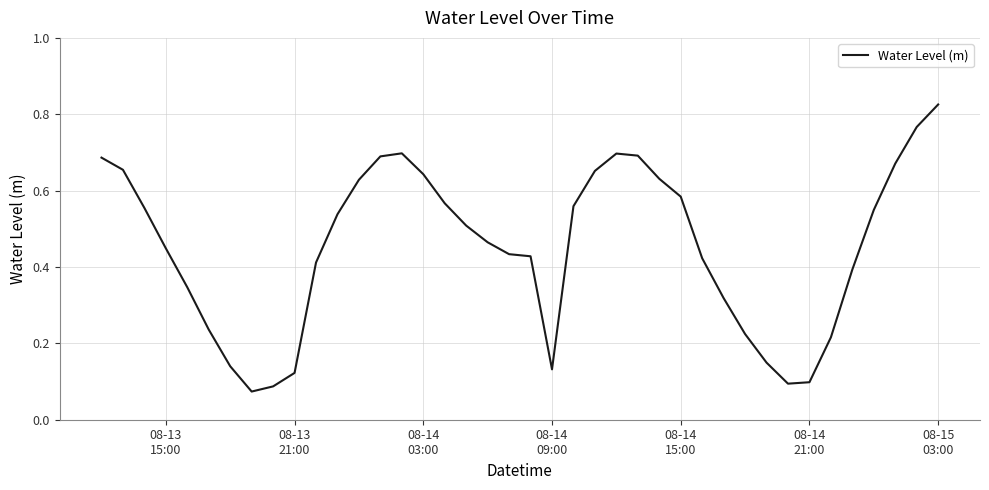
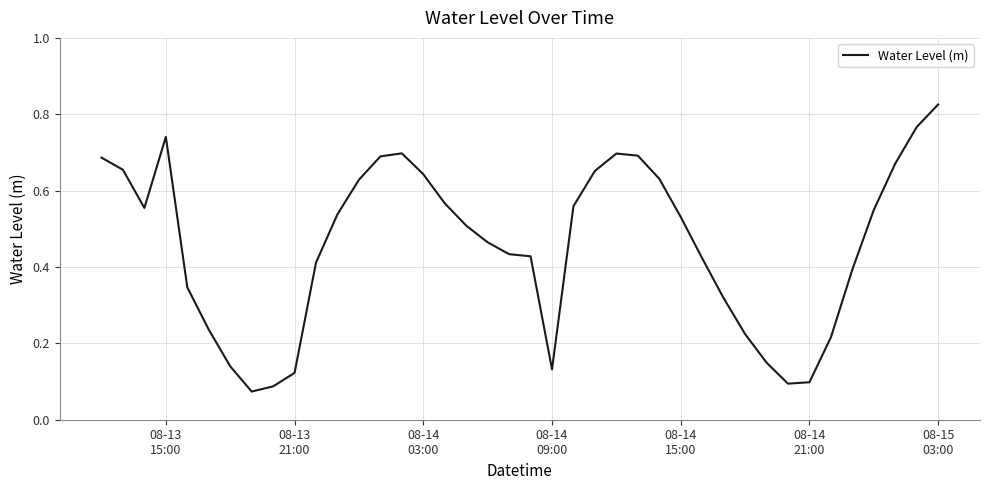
08-13 15:00: 0.45 -> 0.74
08-14 15:00: 0.58 -> 0.53
